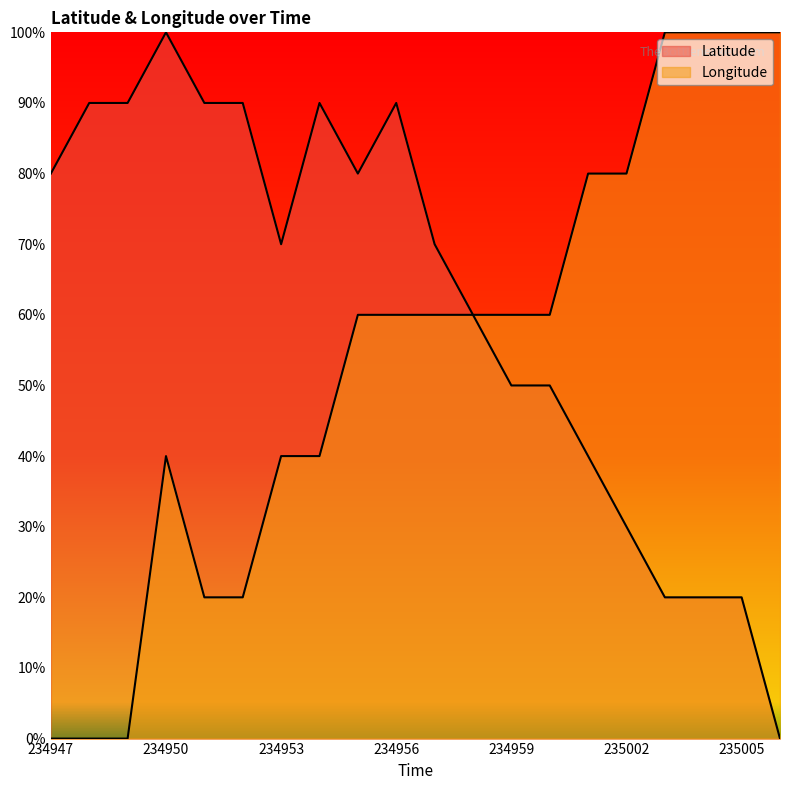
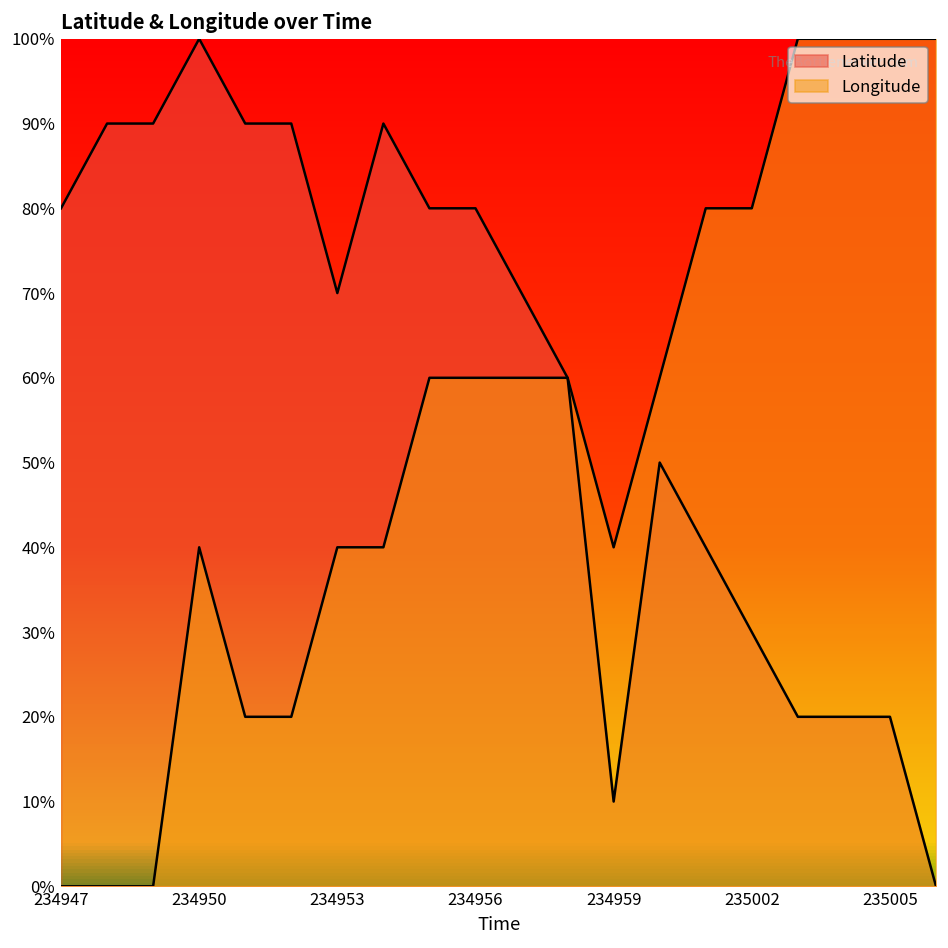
Latitude, 234956: 90% -> 80%
Latitude, 234959: 50% -> 10%
Longitude, 234959: 60% -> 40%
